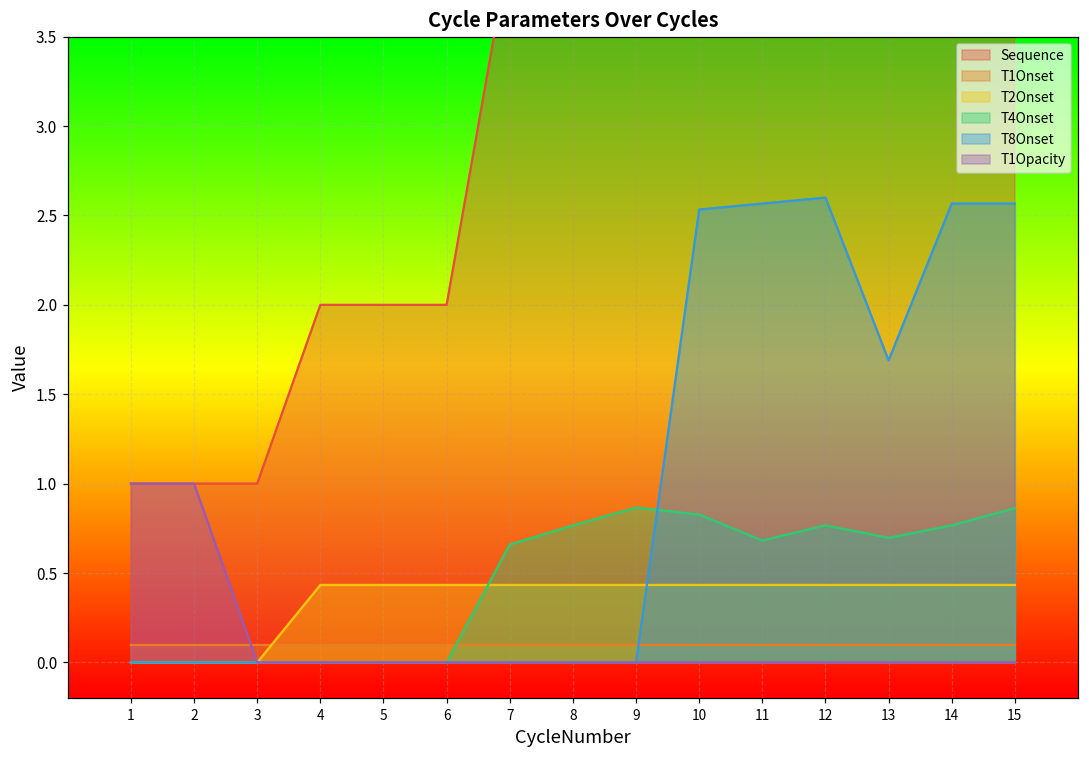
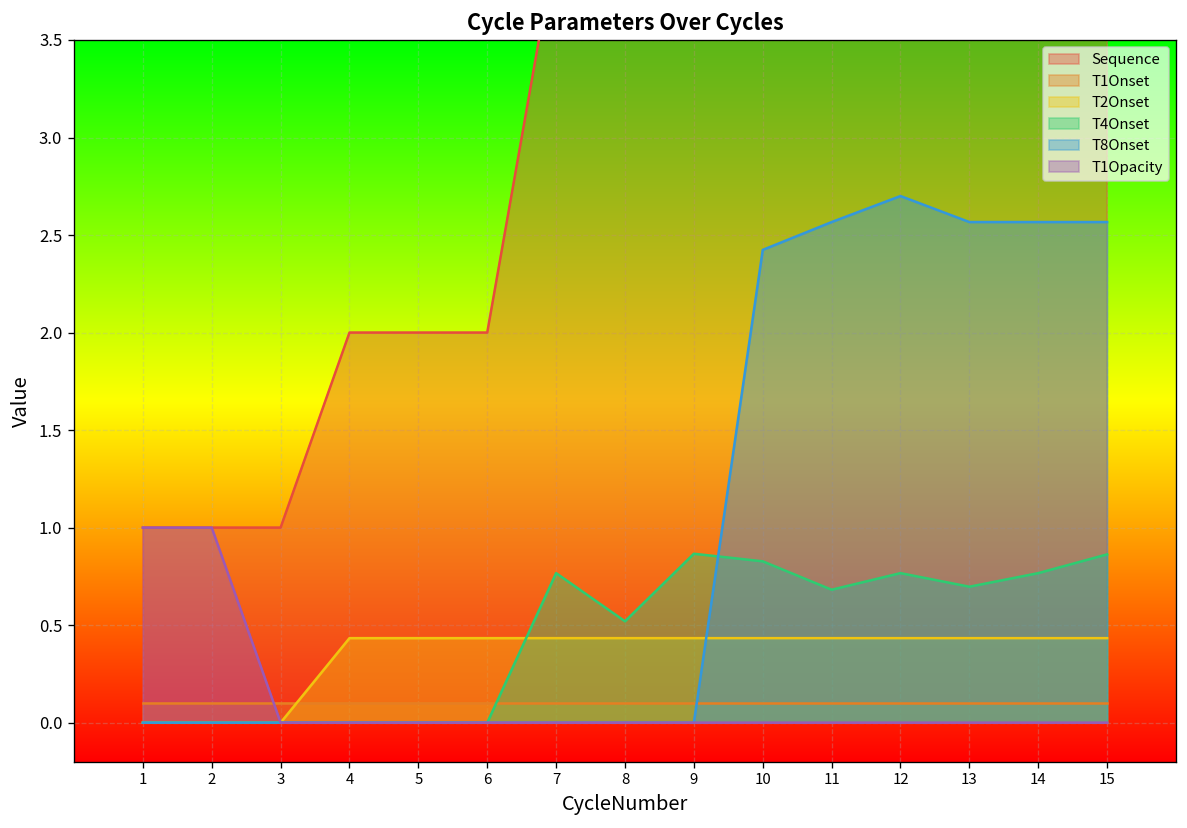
T4Onset, 7: 0.66 -> 0.77
T4Onset, 8: 0.77 -> 0.52
T8Onset, 10: 2.53 -> 2.42
T8Onset, 12: 2.6 -> 2.7
T8Onset, 13: 1.69 -> 2.57
